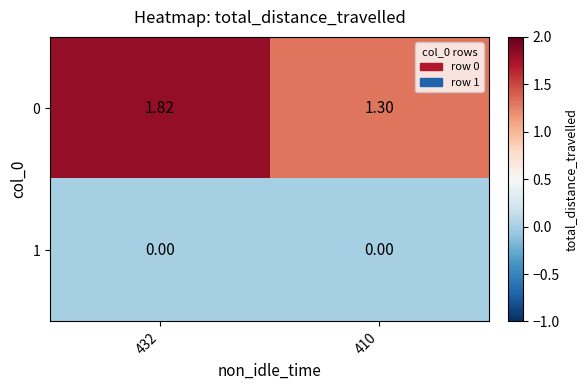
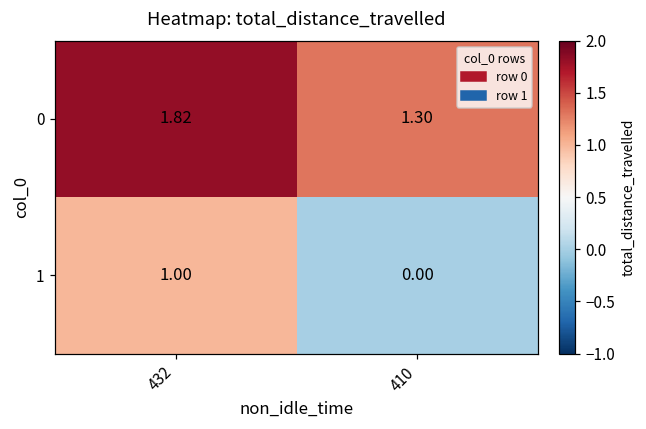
1, 432: 0.00 -> 1.00
